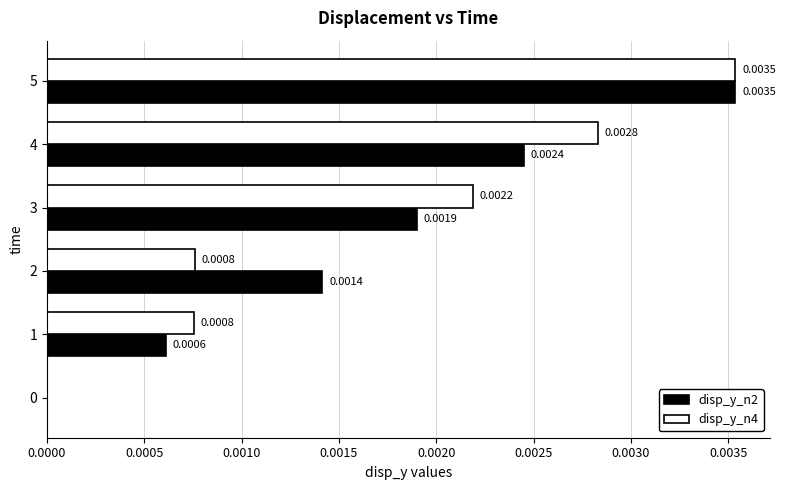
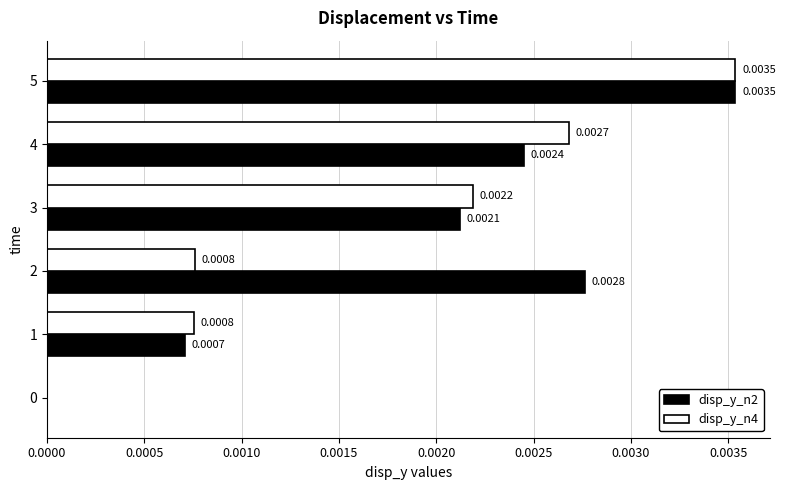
disp_y_n4, 4: 0.0028 -> 0.0027
disp_y_n2, 3: 0.0019 -> 0.0021
disp_y_n2, 2: 0.0014 -> 0.0028
disp_y_n2, 1: 0.0006 -> 0.0007
